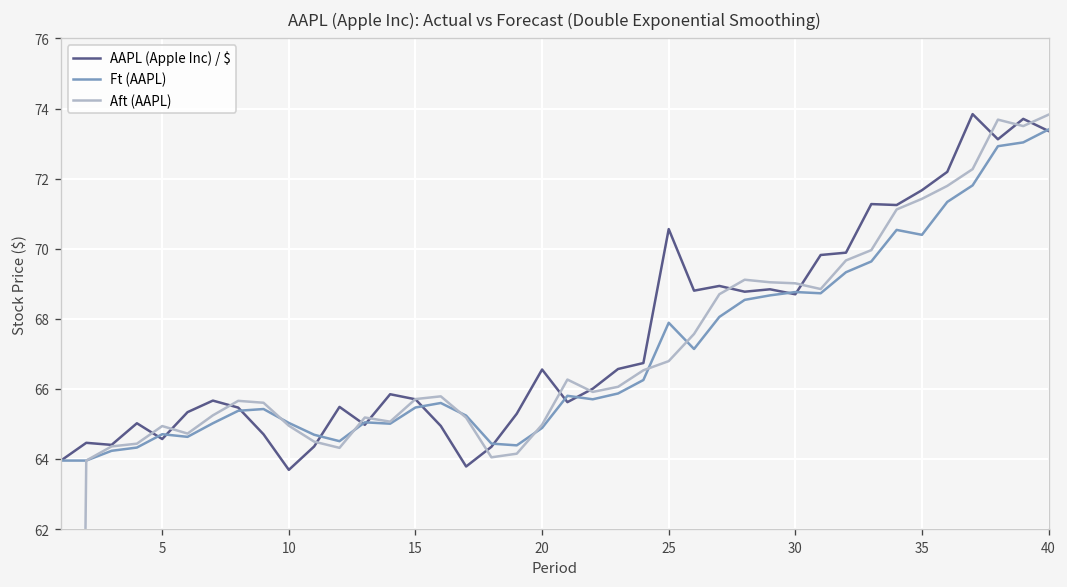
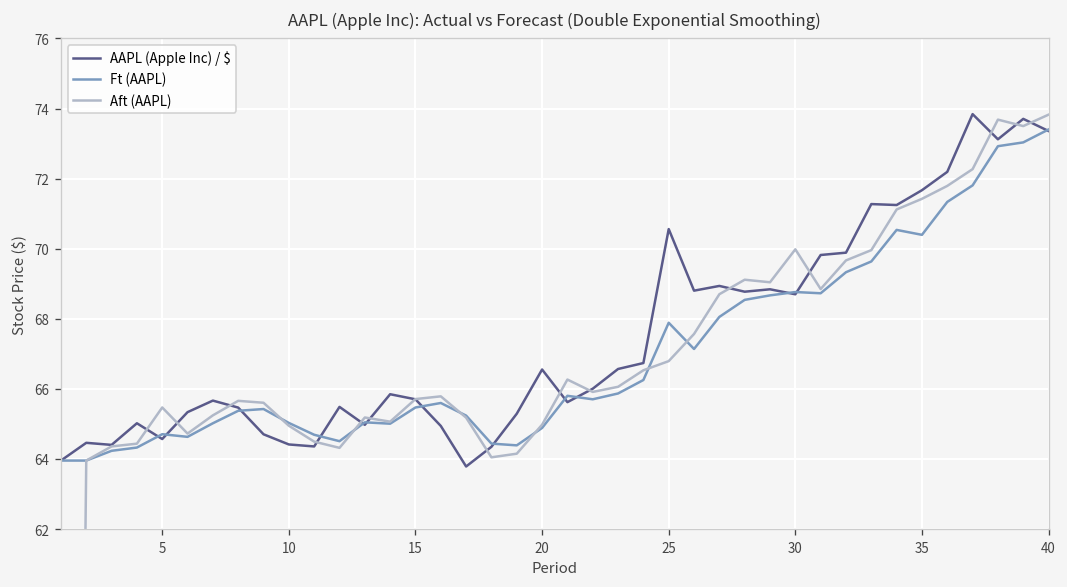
Aft (AAPL), 5: 64.9 -> 65.5
AAPL (Apple Inc) / $, 10: 63.7 -> 64.4
Aft (AAPL), 30: 69.0 -> 70.0
